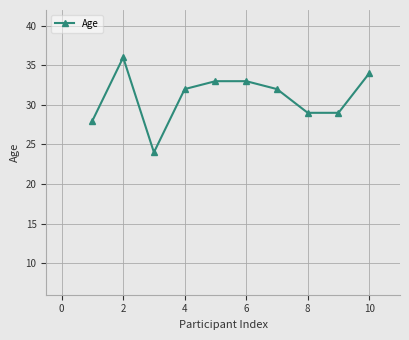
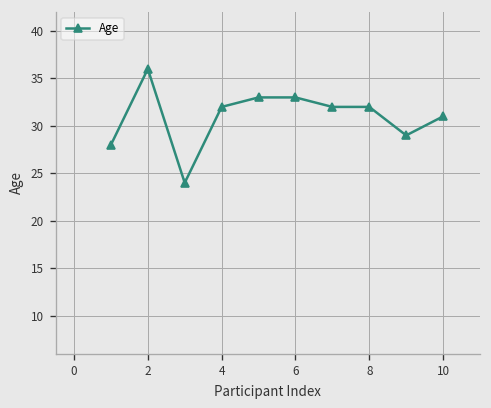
8: 29 -> 32
10: 34 -> 31
